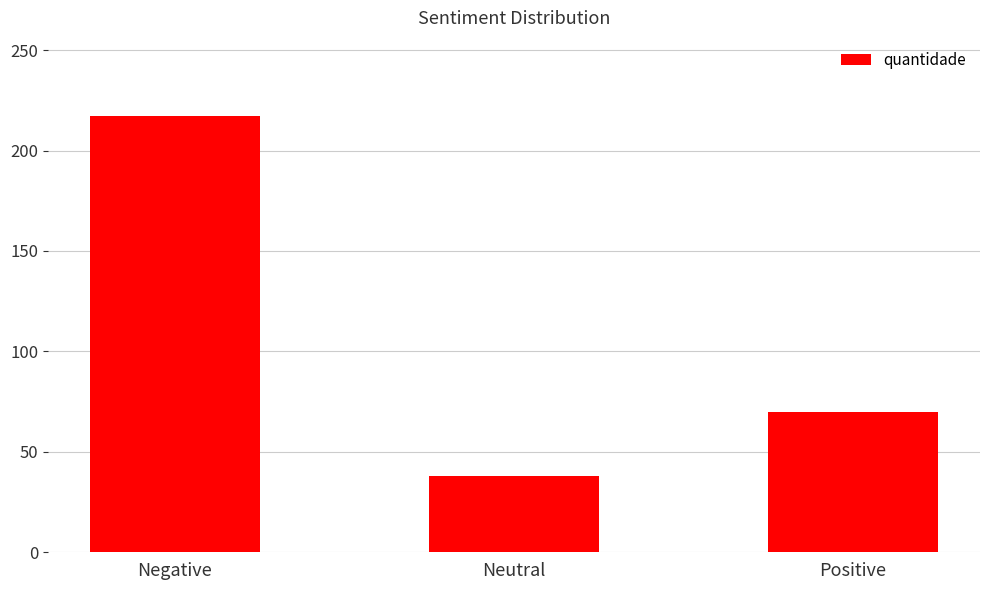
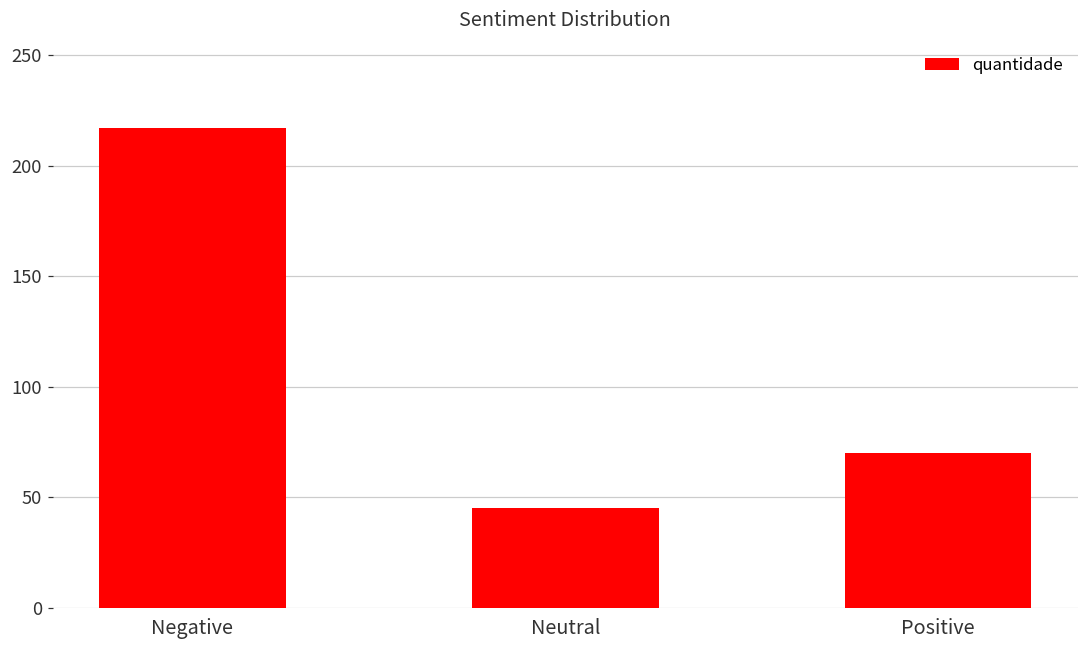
Neutral: 38 -> 45
